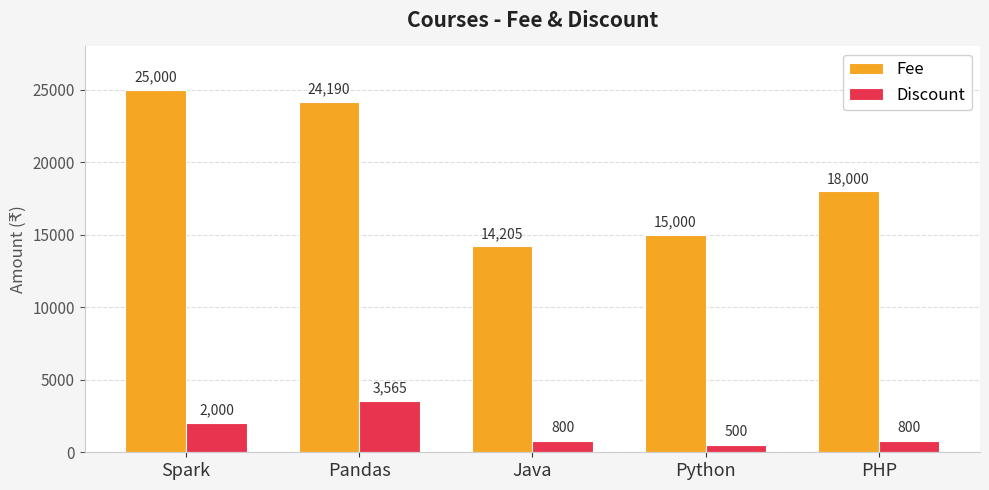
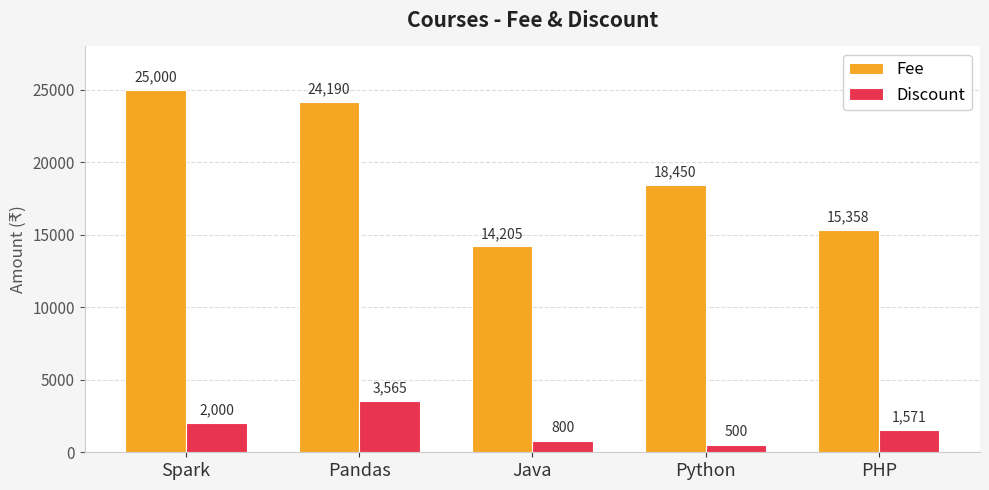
Fee, Python: 15,000 -> 18,450
Fee, PHP: 18,000 -> 15,358
Discount, PHP: 800 -> 1,571
